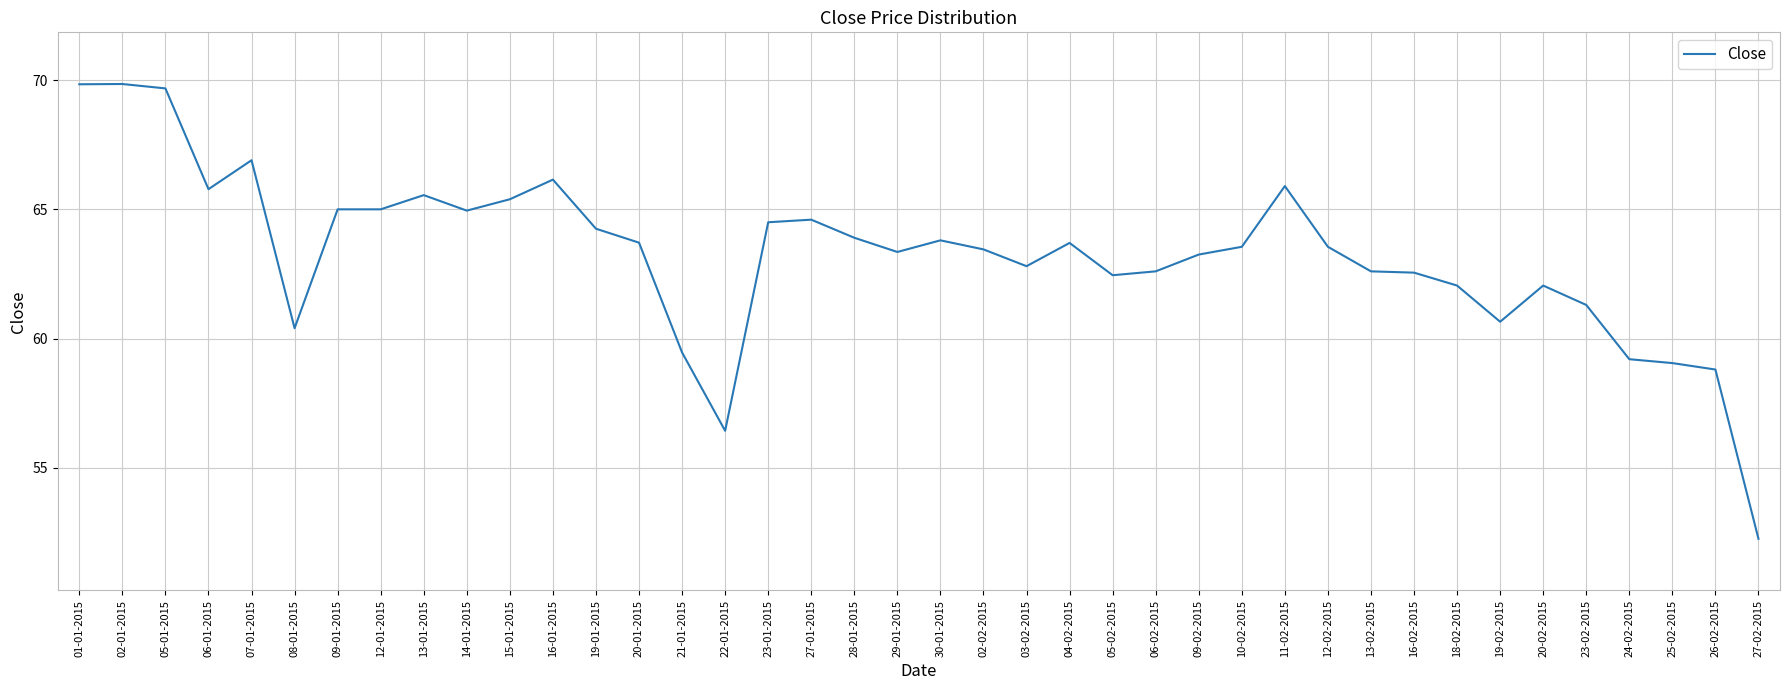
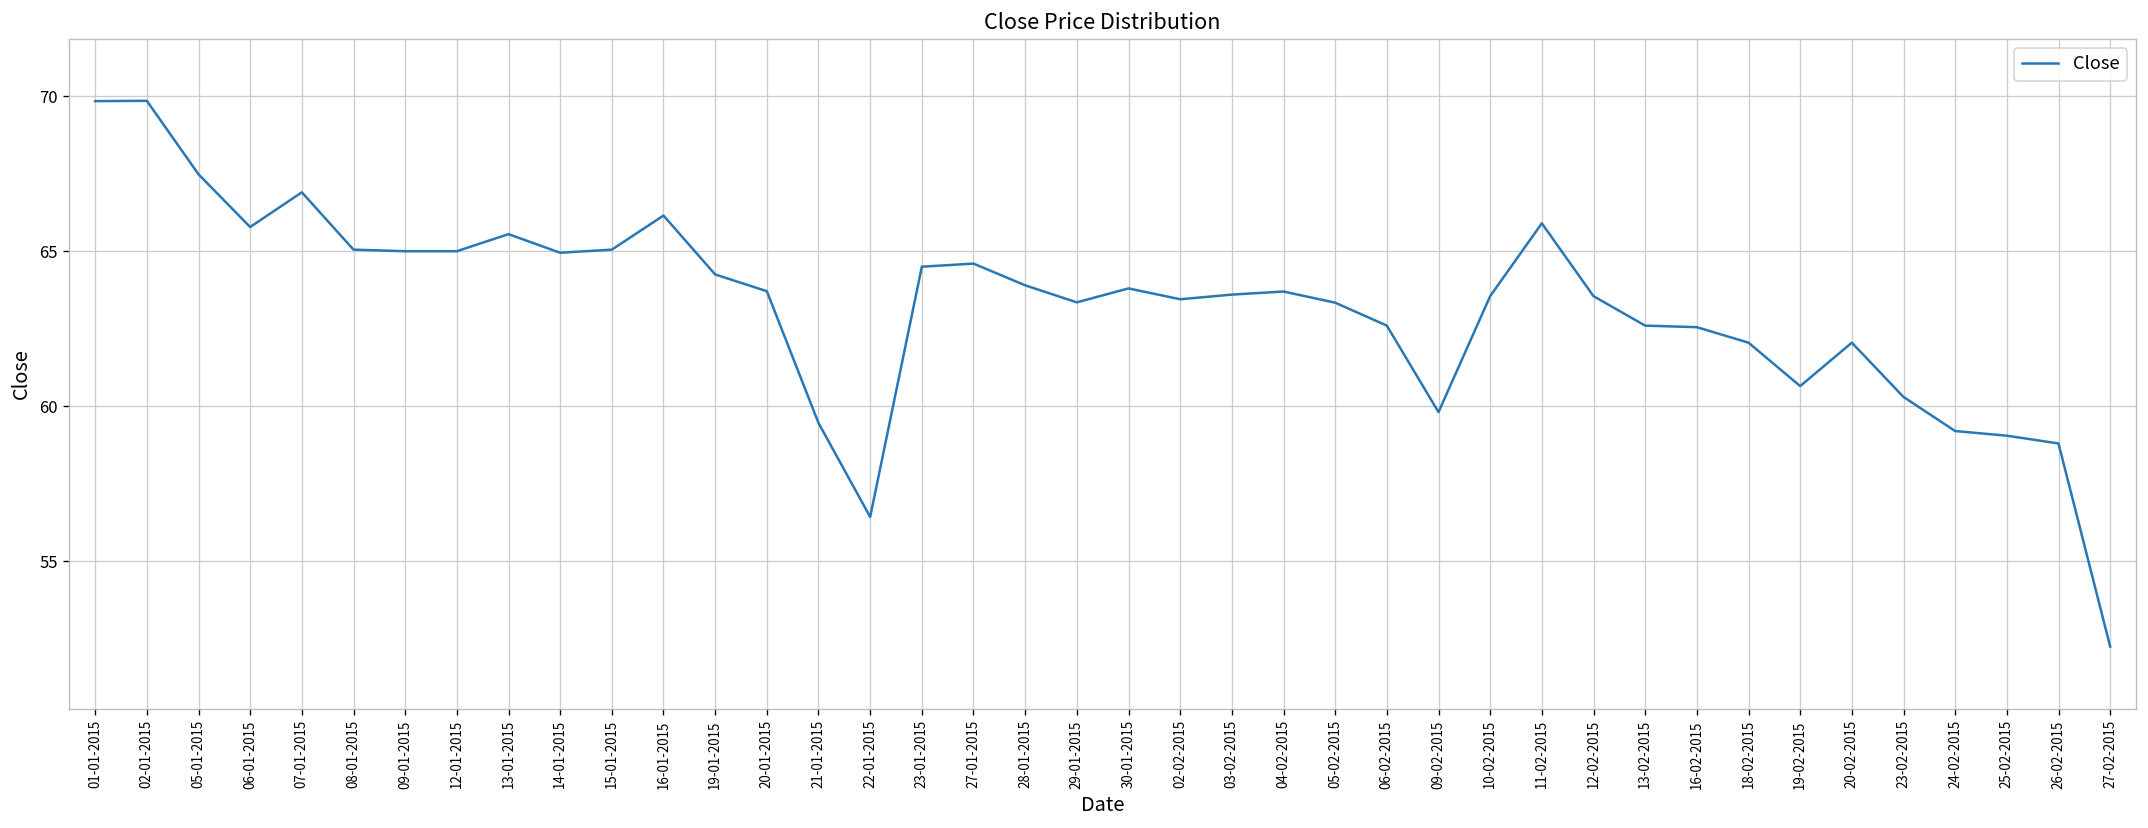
05-01-2015: 69.7 -> 67.5
08-01-2015: 60.4 -> 65.1
15-01-2015: 65.4 -> 65.1
03-02-2015: 62.8 -> 63.6
05-02-2015: 62.5 -> 63.3
09-02-2015: 63.3 -> 59.8
23-02-2015: 61.3 -> 60.3
